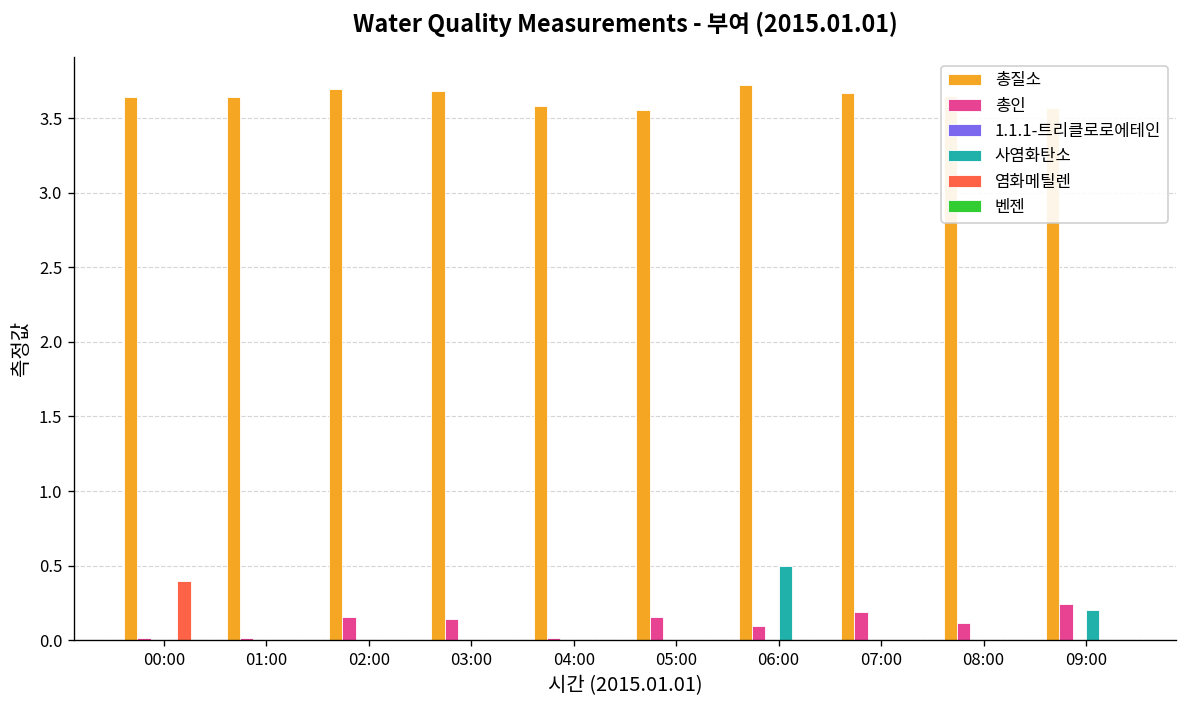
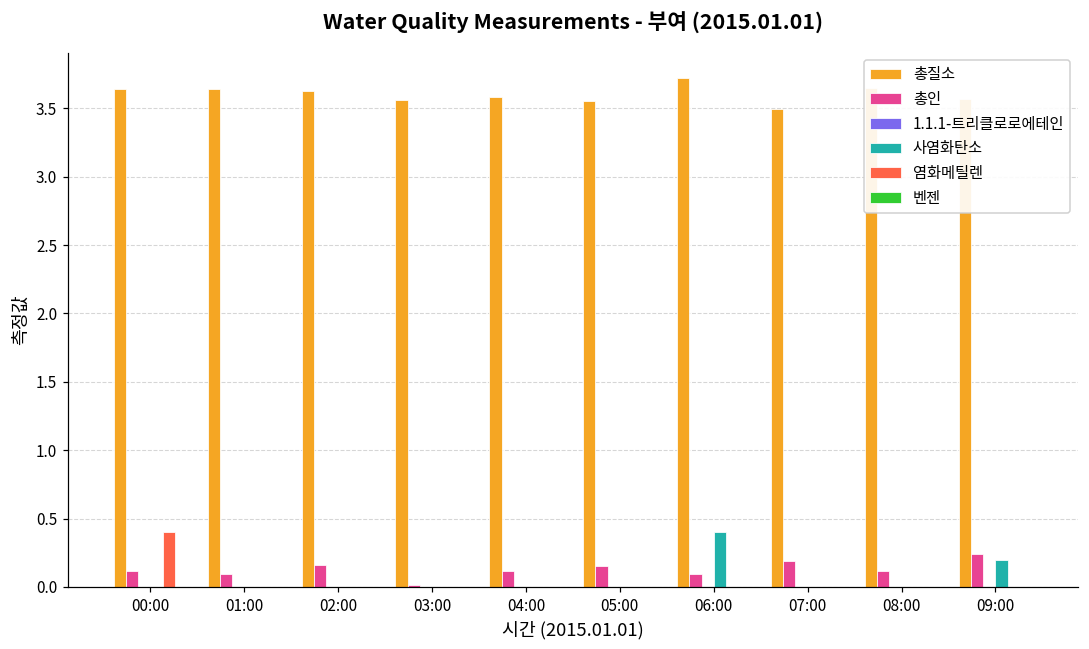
총인, 00:00: 0.01 -> 0.11
총인, 01:00: 0.01 -> 0.09
총질소, 02:00: 3.69 -> 3.63
총질소, 03:00: 3.68 -> 3.56
총인, 03:00: 0.14 -> 0.01
총인, 04:00: 0.01 -> 0.12
사염화탄소, 06:00: 0.5 -> 0.4
총질소, 07:00: 3.67 -> 3.49
